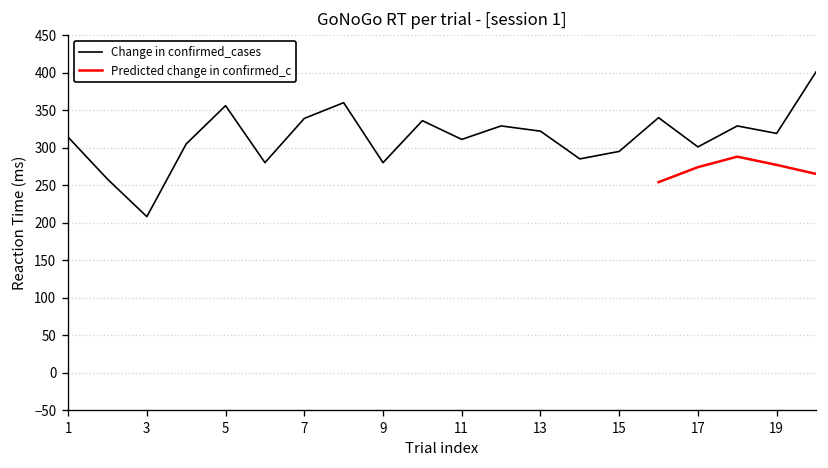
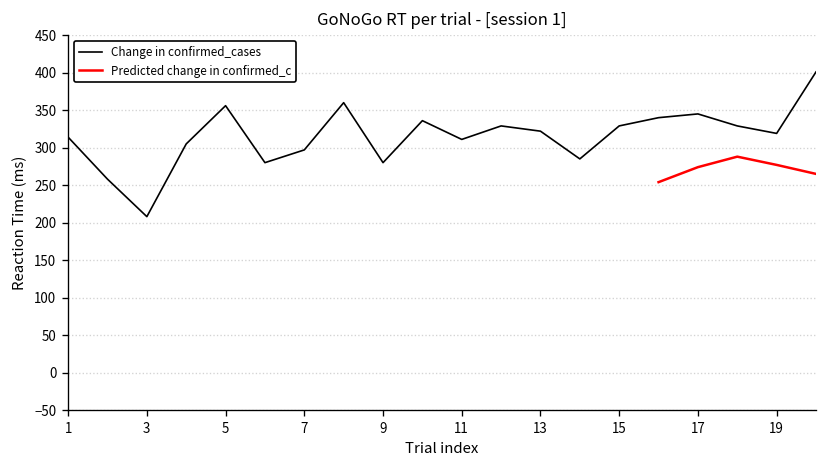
Change in confirmed_cases, 7: 340 -> 300
Change in confirmed_cases, 15: 300 -> 330
Change in confirmed_cases, 17: 300 -> 350
